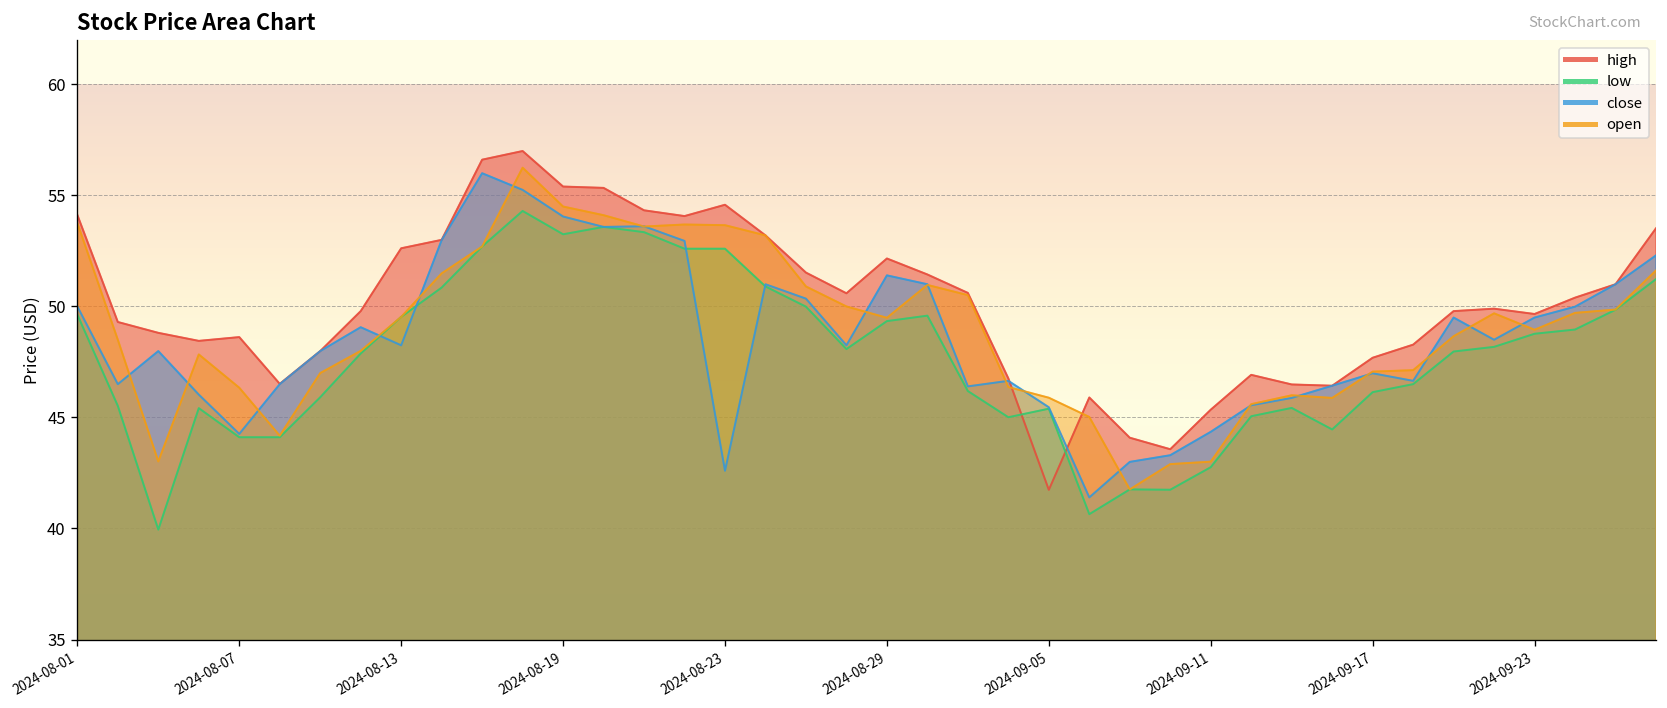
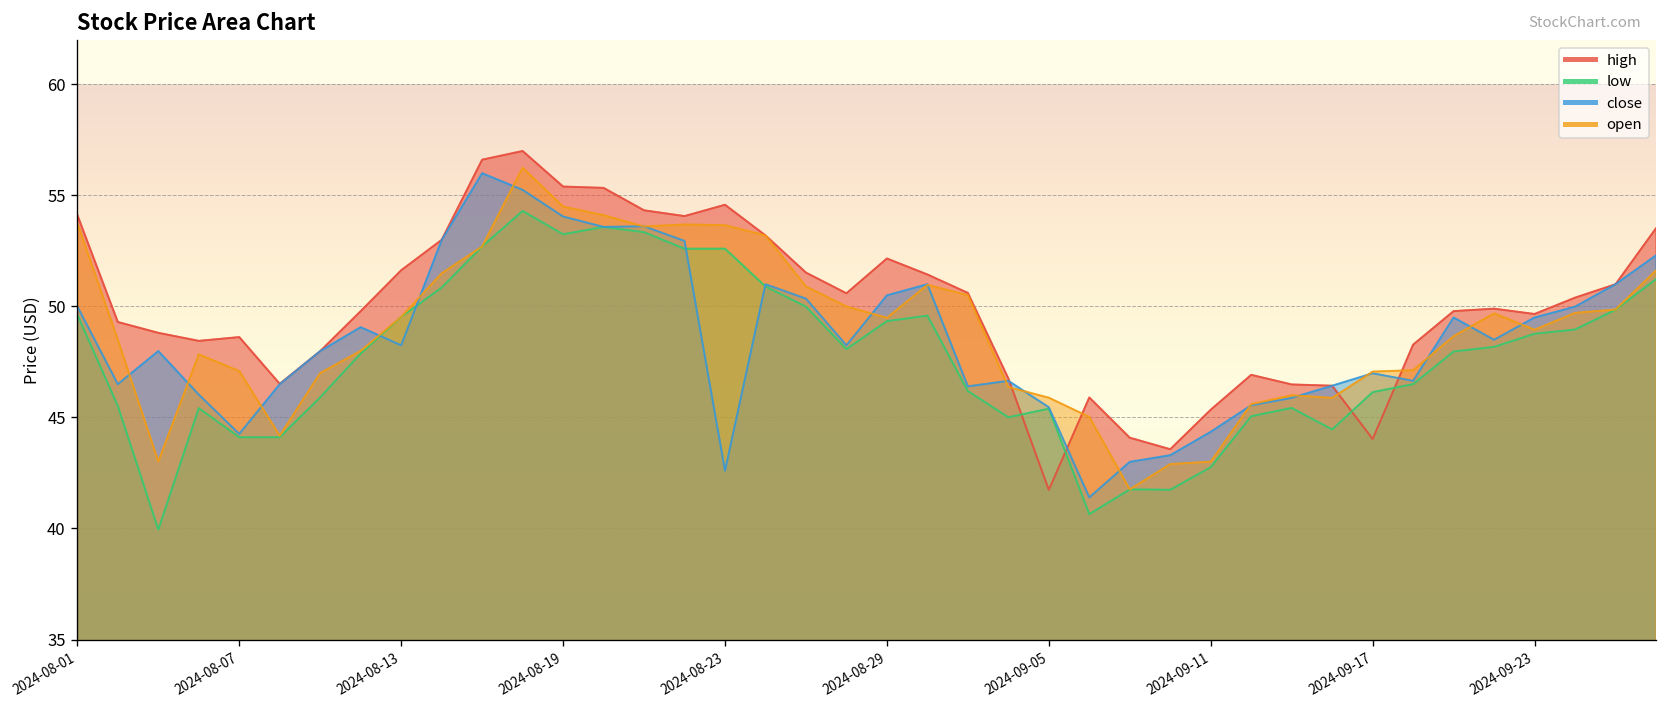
open, 2024-08-07: 46.3 -> 47.1
high, 2024-08-13: 52.6 -> 51.6
close, 2024-08-29: 51.4 -> 50.5
high, 2024-09-17: 47.7 -> 44.0
